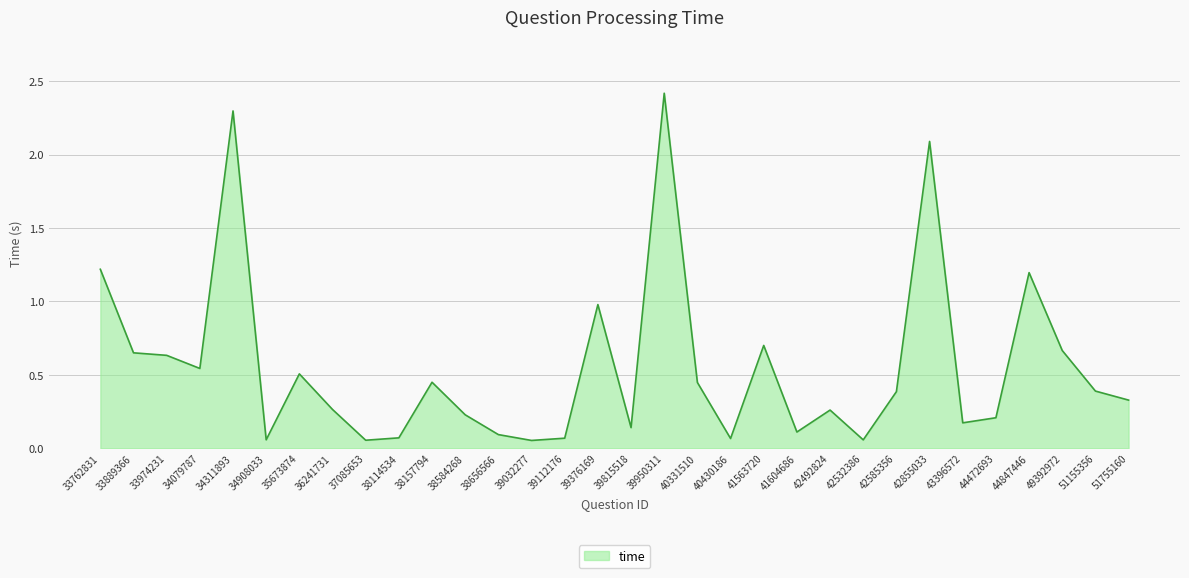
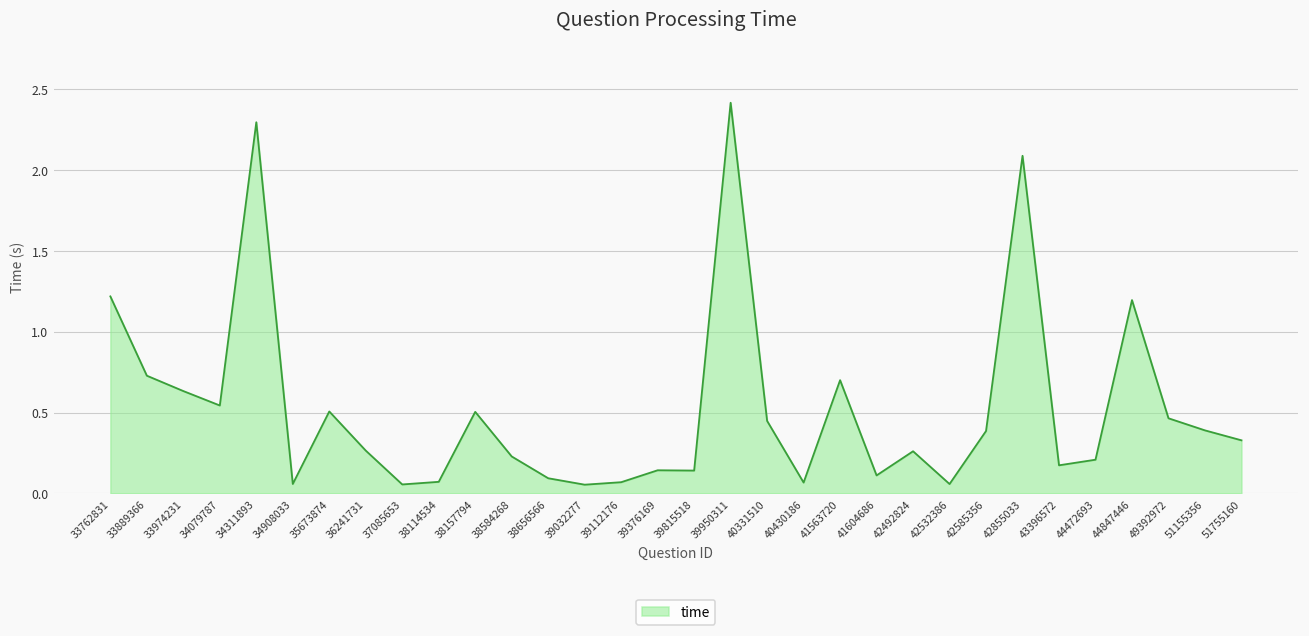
33889366: 0.65 -> 0.73
38157794: 0.45 -> 0.50
39376169: 0.98 -> 0.14
49392972: 0.67 -> 0.46
